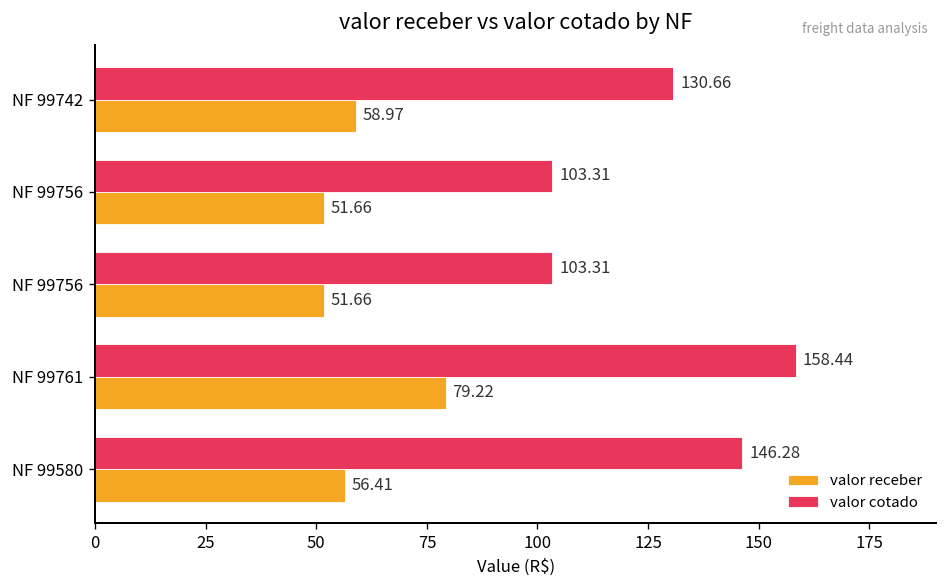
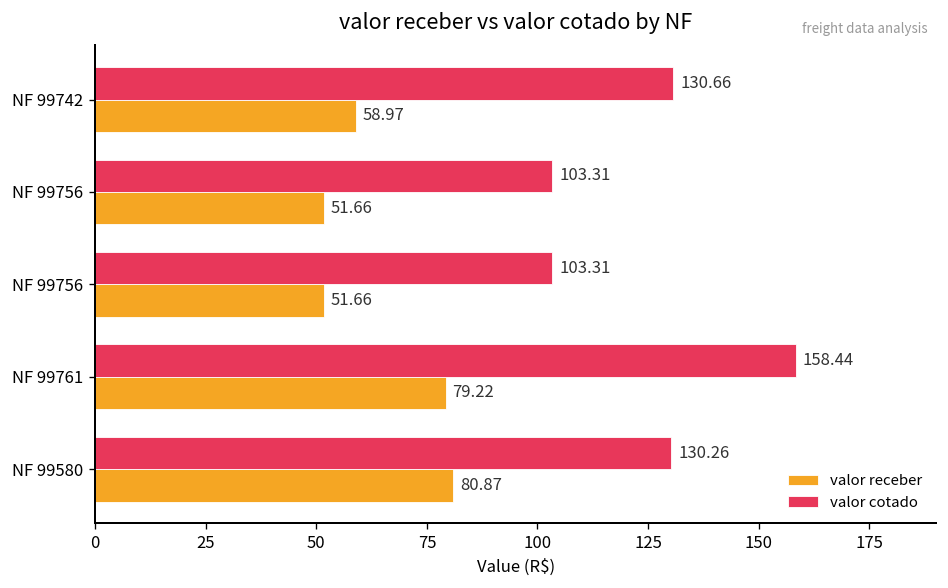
valor cotado, NF 99580: 146.28 -> 130.26
valor receber, NF 99580: 56.41 -> 80.87
